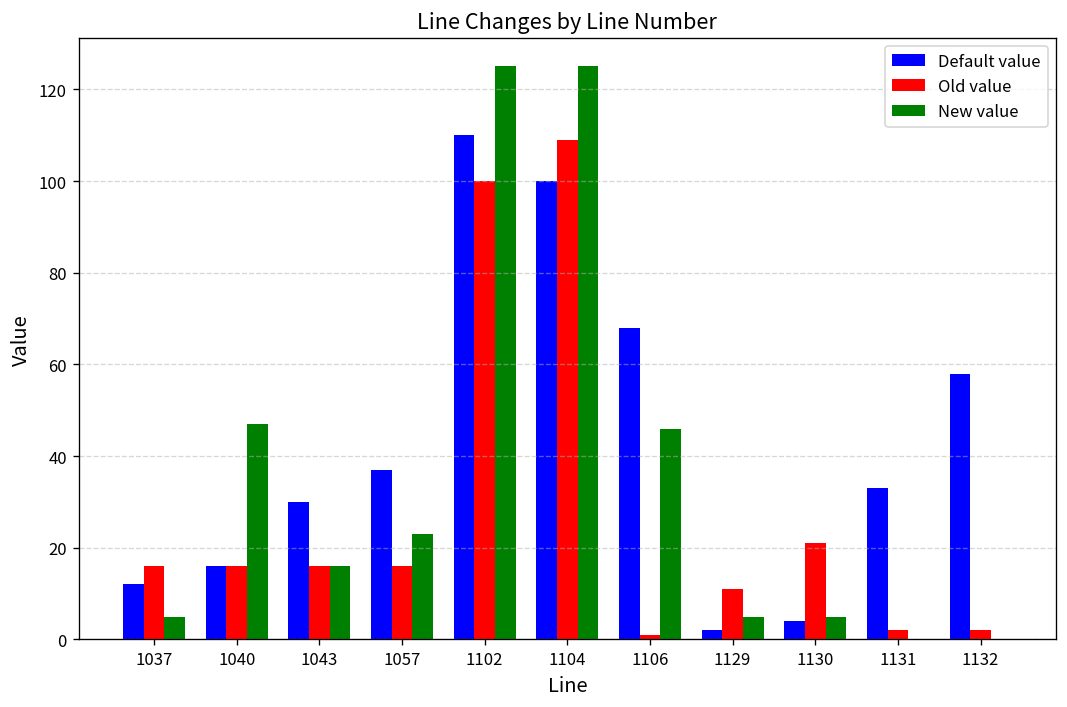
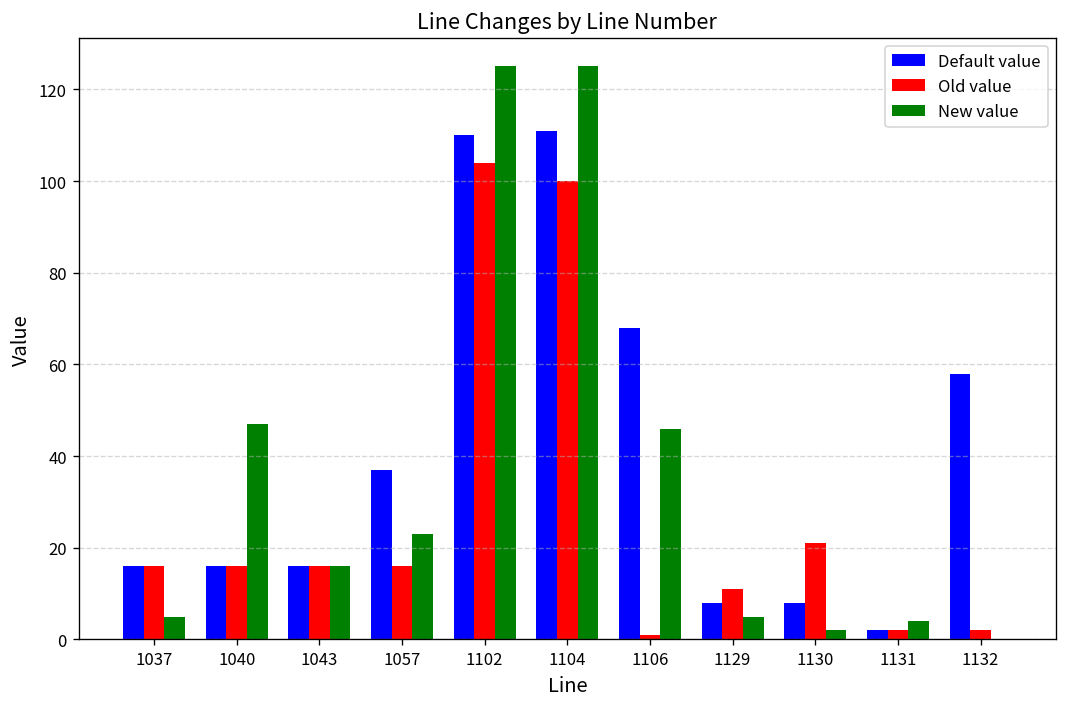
Default value, 1037: 12 -> 16
Default value, 1043: 30 -> 16
Old value, 1102: 100 -> 104
Default value, 1104: 100 -> 111
Old value, 1104: 109 -> 100
Default value, 1129: 2 -> 8
Default value, 1130: 4 -> 8
New value, 1130: 5 -> 2
Default value, 1131: 33 -> 2
New value, 1131: 0 -> 4
